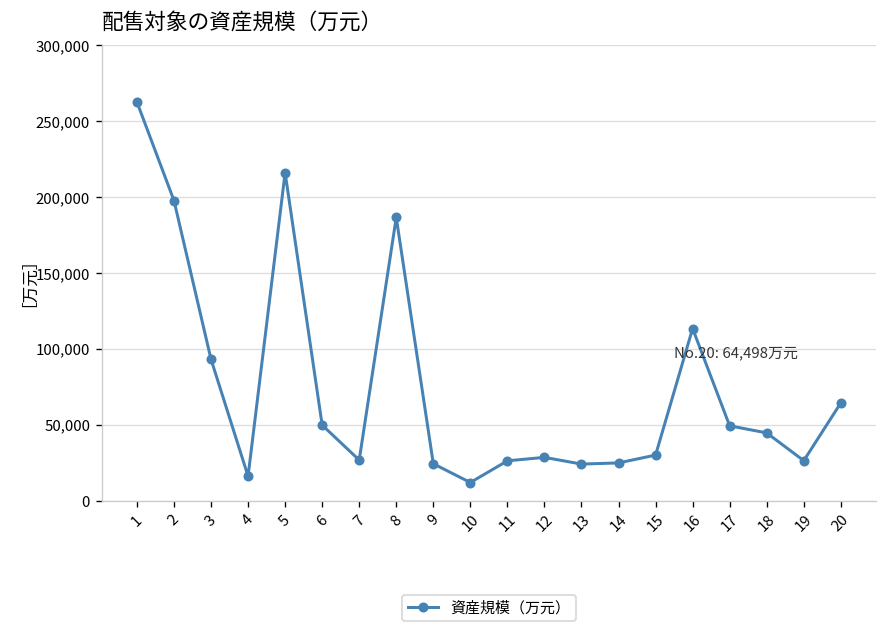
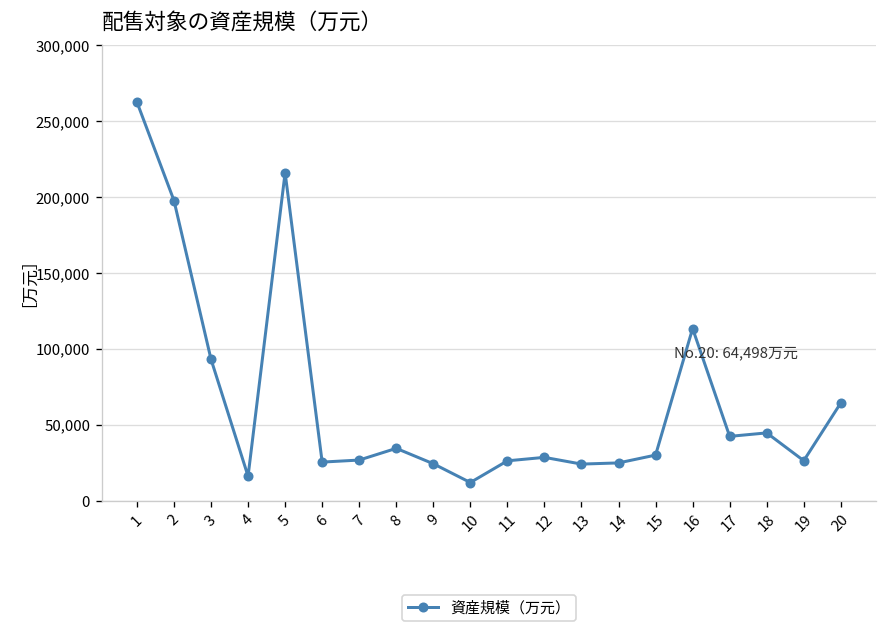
6: 50,000 -> 26,000
8: 187,000 -> 35,000
17: 49,000 -> 42,000
